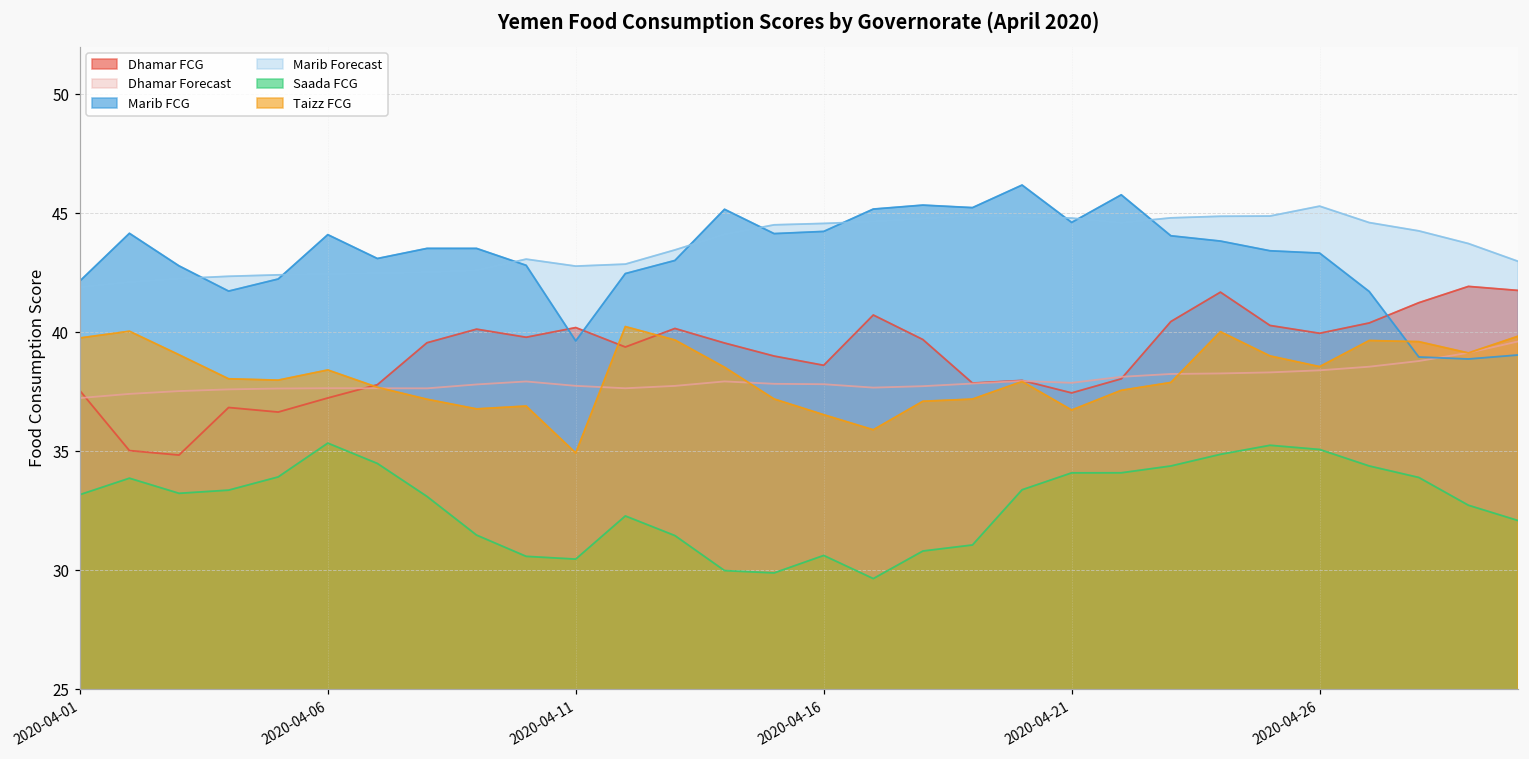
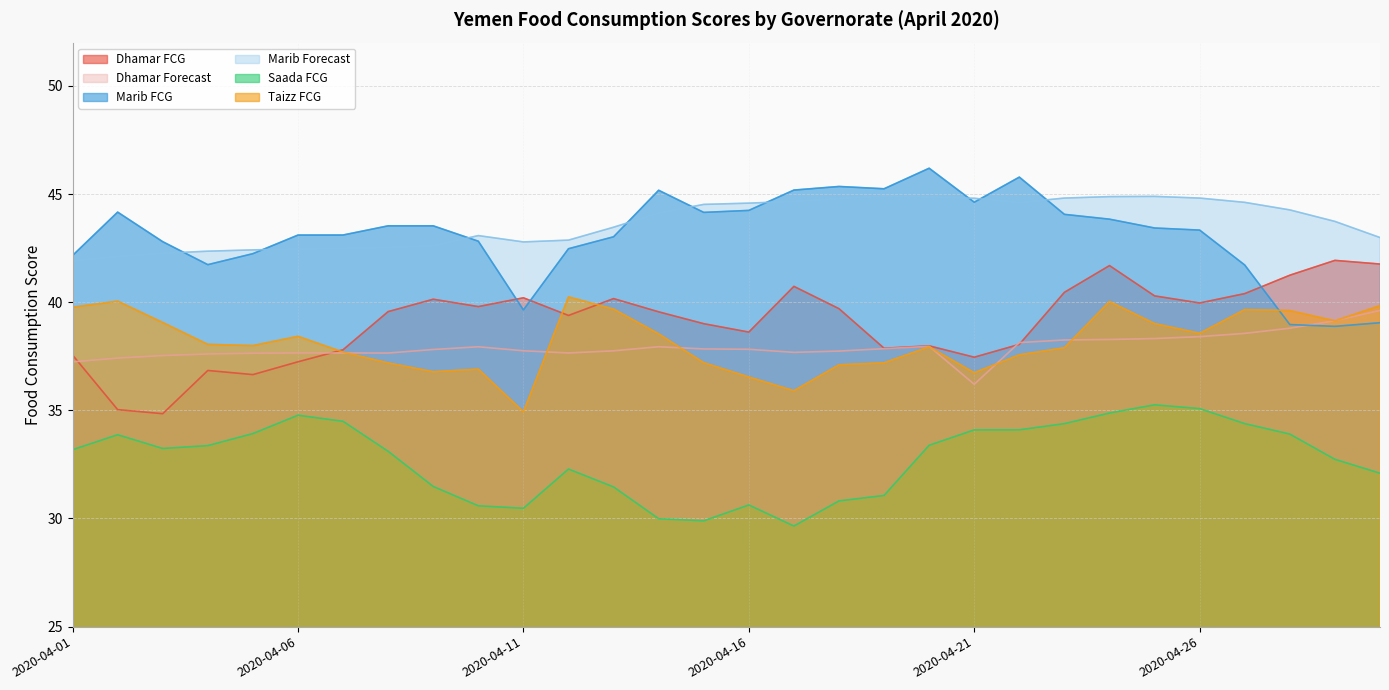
Marib FCG, 2020-04-06: 44.1 -> 43.1
Saada FCG, 2020-04-06: 35.3 -> 34.8
Dhamar Forecast, 2020-04-21: 37.9 -> 36.2
Marib Forecast, 2020-04-26: 45.3 -> 44.8
